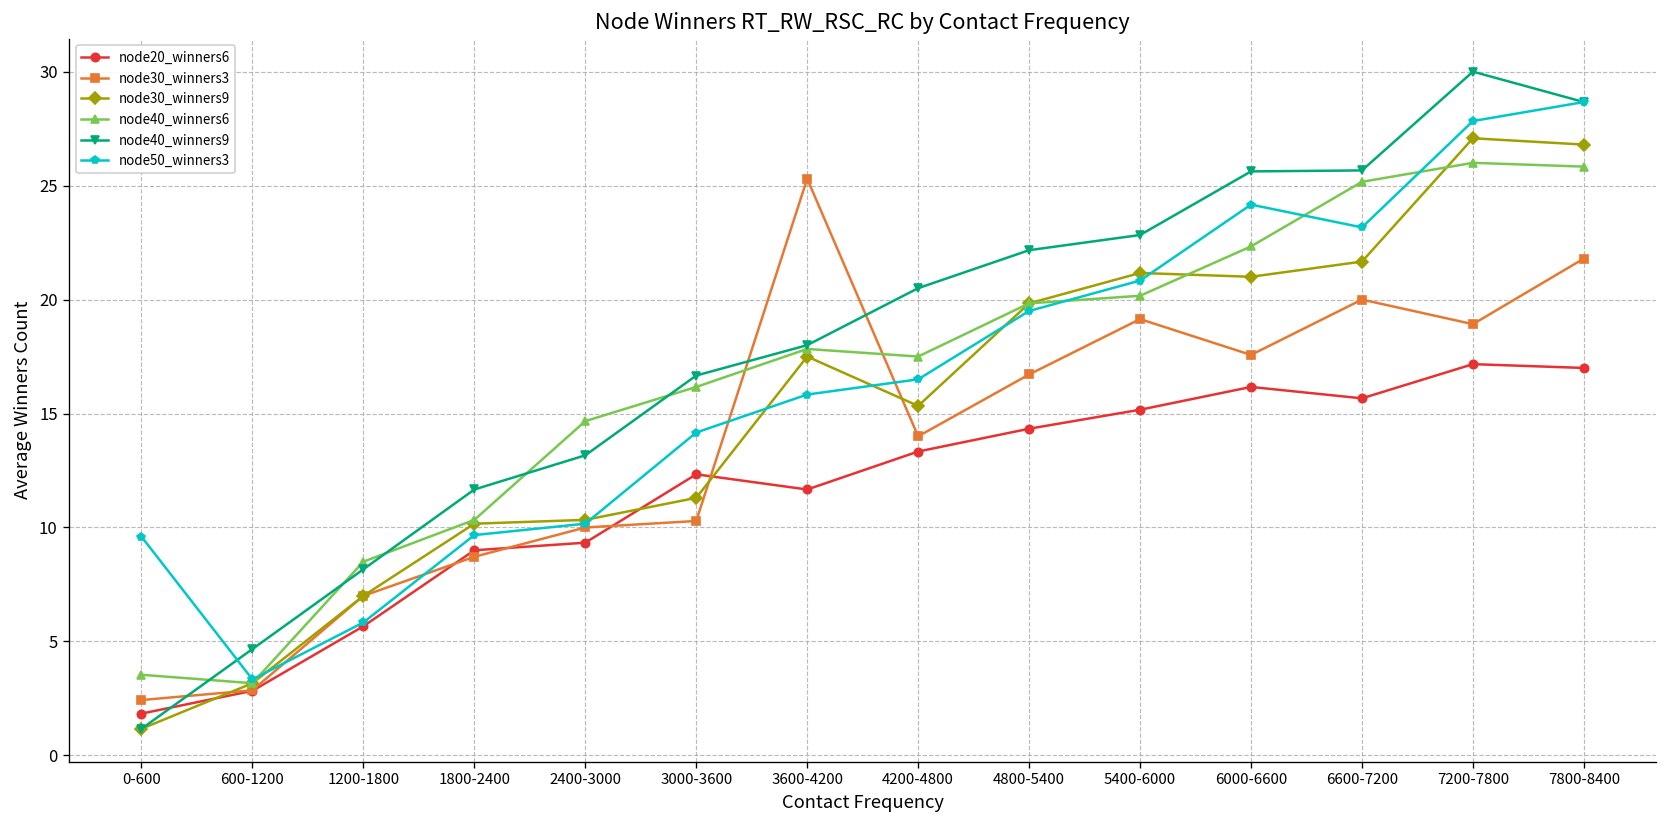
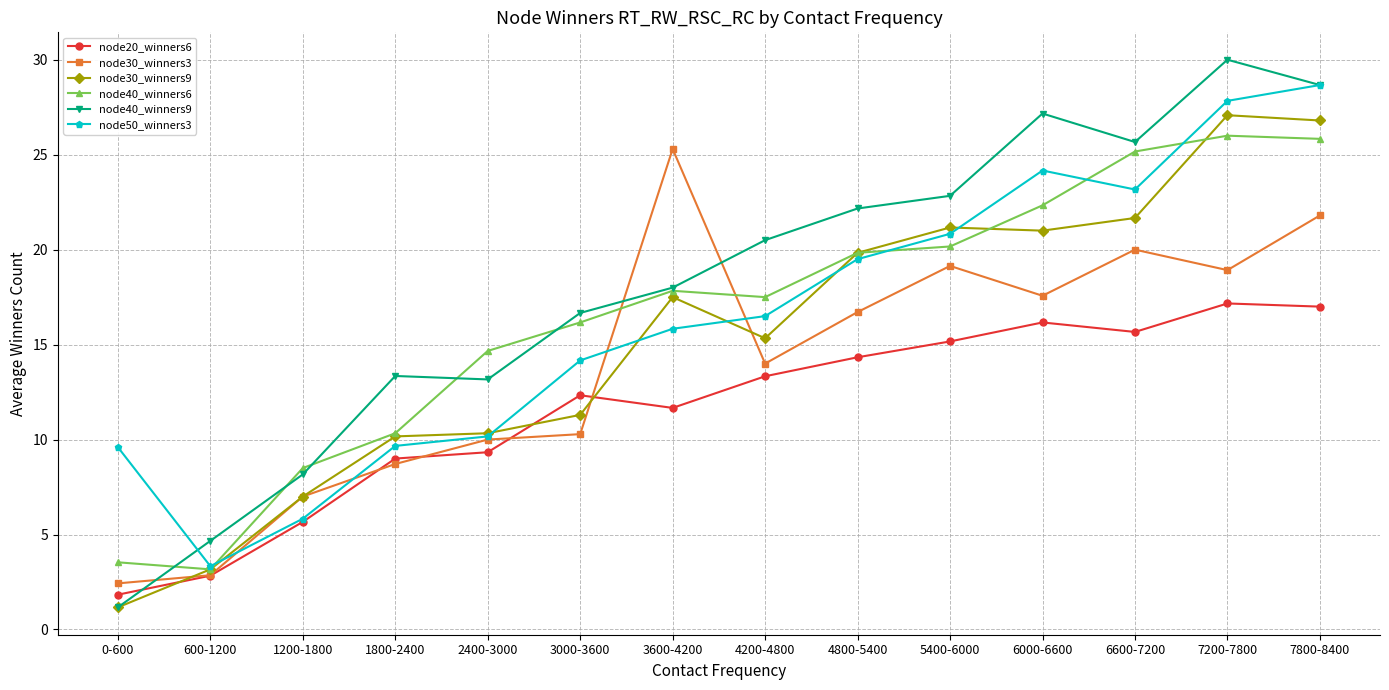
node40_winners9, 1800-2400: 11.7 -> 13.3
node40_winners9, 6000-6600: 25.6 -> 27.2
